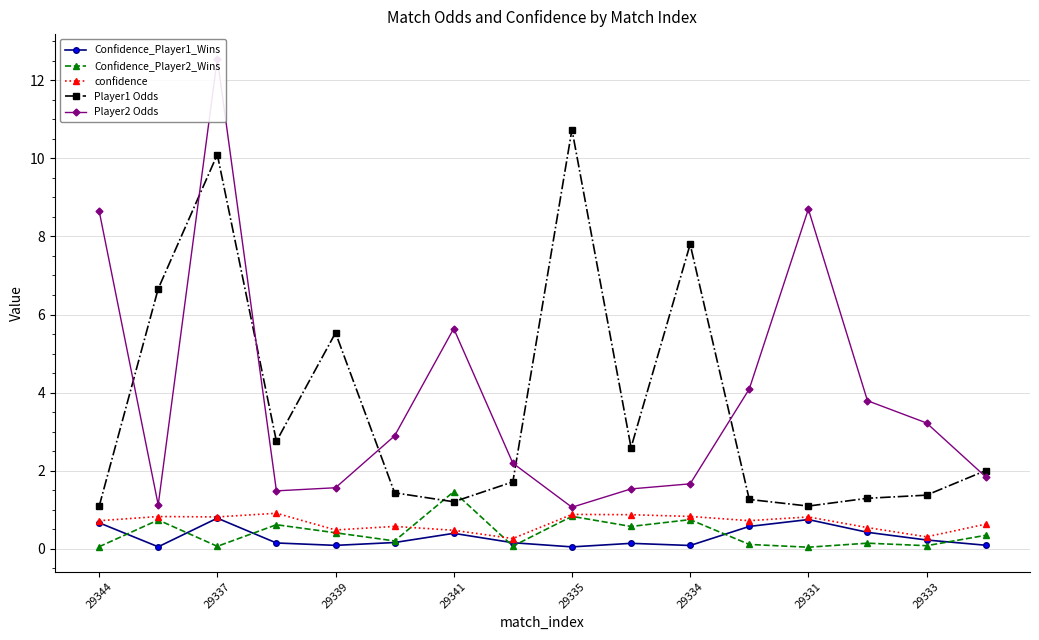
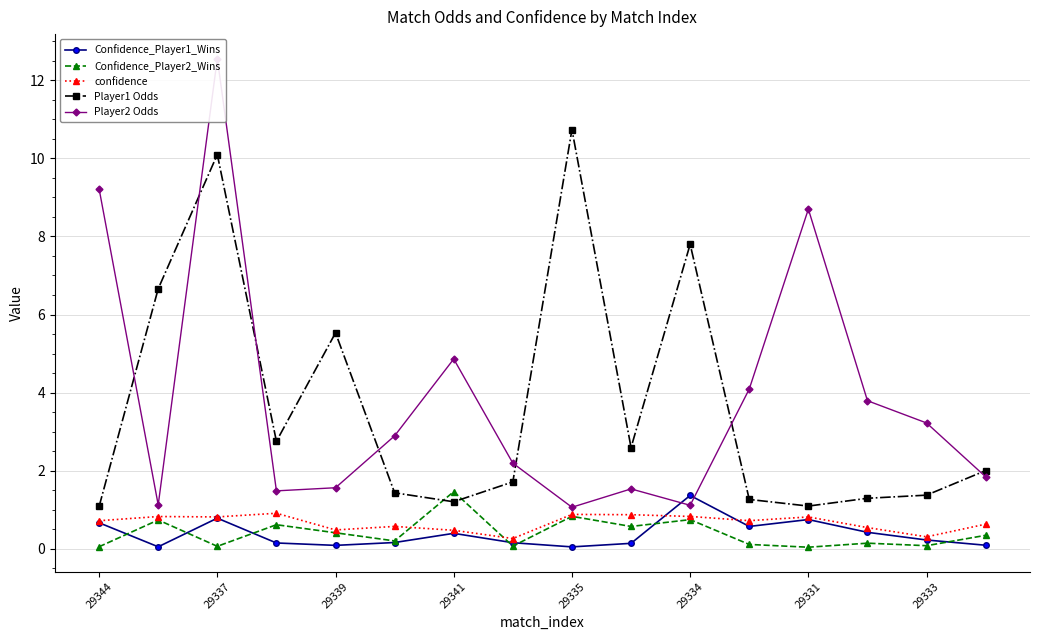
Player2 Odds, 29344: 8.7 -> 9.2
Player2 Odds, 29341: 5.6 -> 4.9
Confidence_Player1_Wins, 29334: 0.1 -> 1.4
Player2 Odds, 29334: 1.7 -> 1.1
